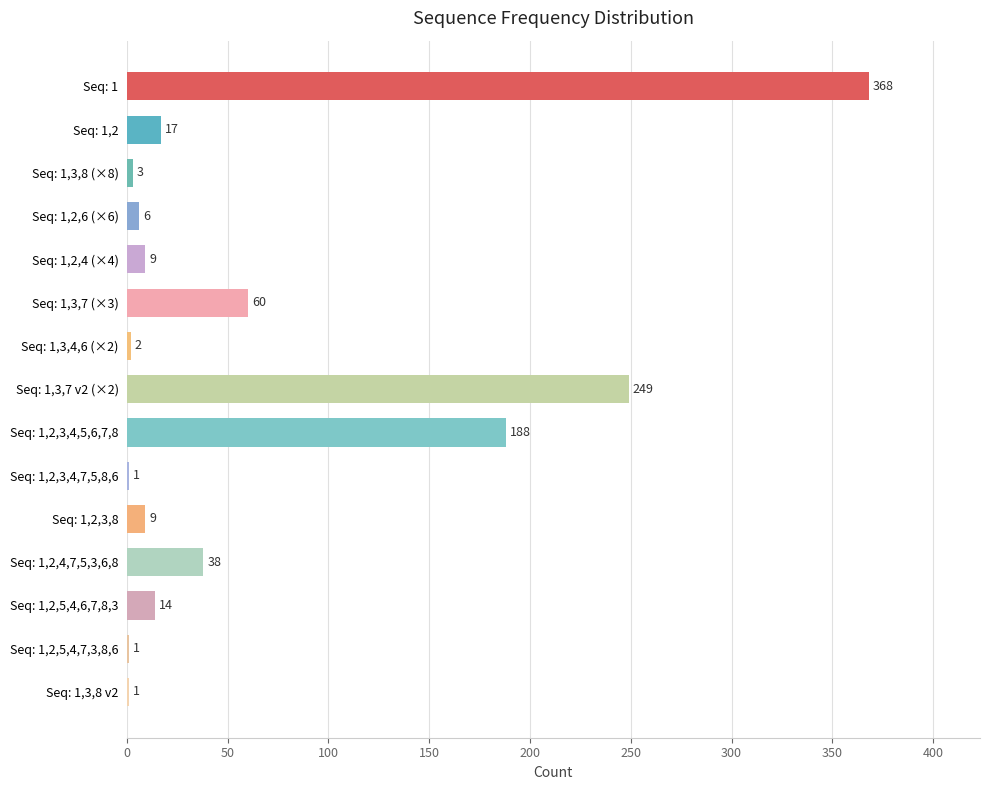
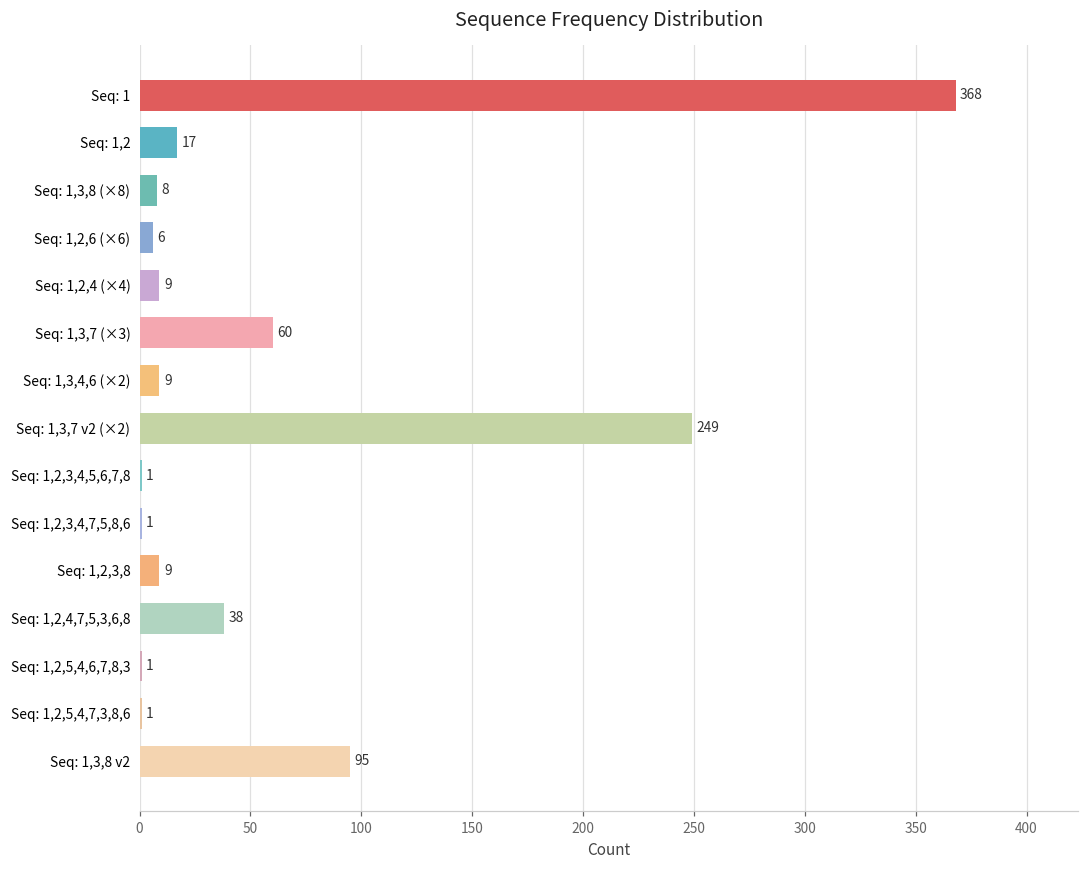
Seq: 1,3,8 (×8): 3 -> 8
Seq: 1,3,4,6 (×2): 2 -> 9
Seq: 1,2,3,4,5,6,7,8: 188 -> 1
Seq: 1,2,5,4,6,7,8,3: 14 -> 1
Seq: 1,3,8 v2: 1 -> 95
